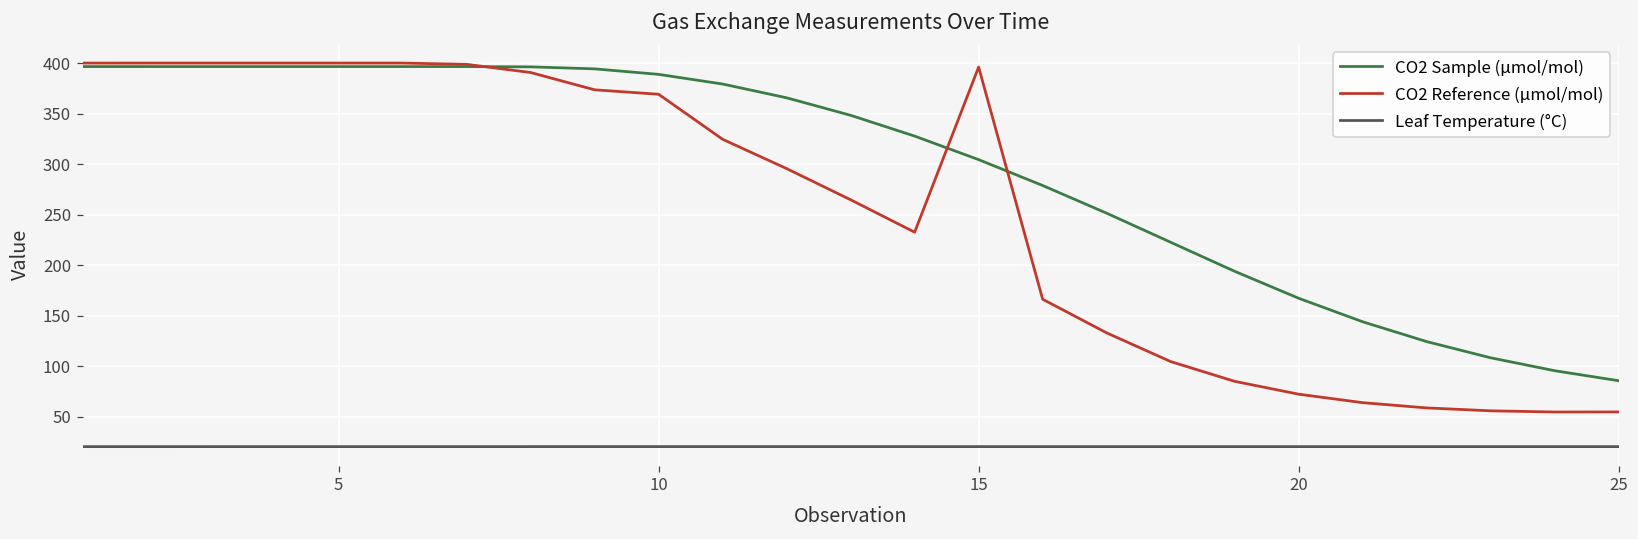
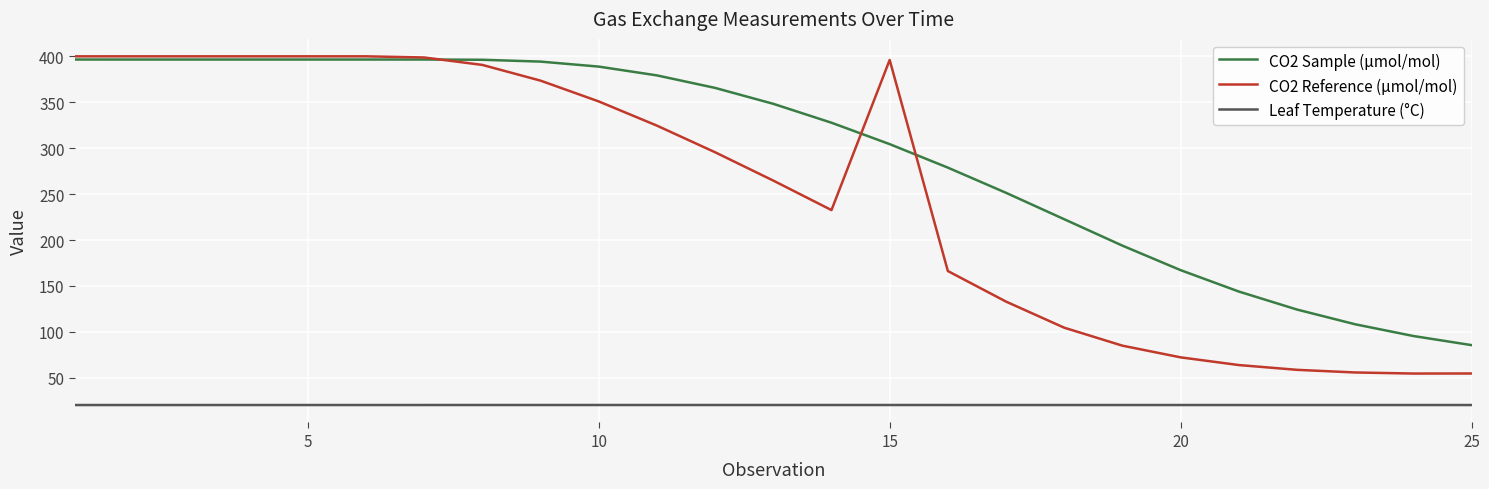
CO2 Reference (µmol/mol), 10: 370 -> 350
